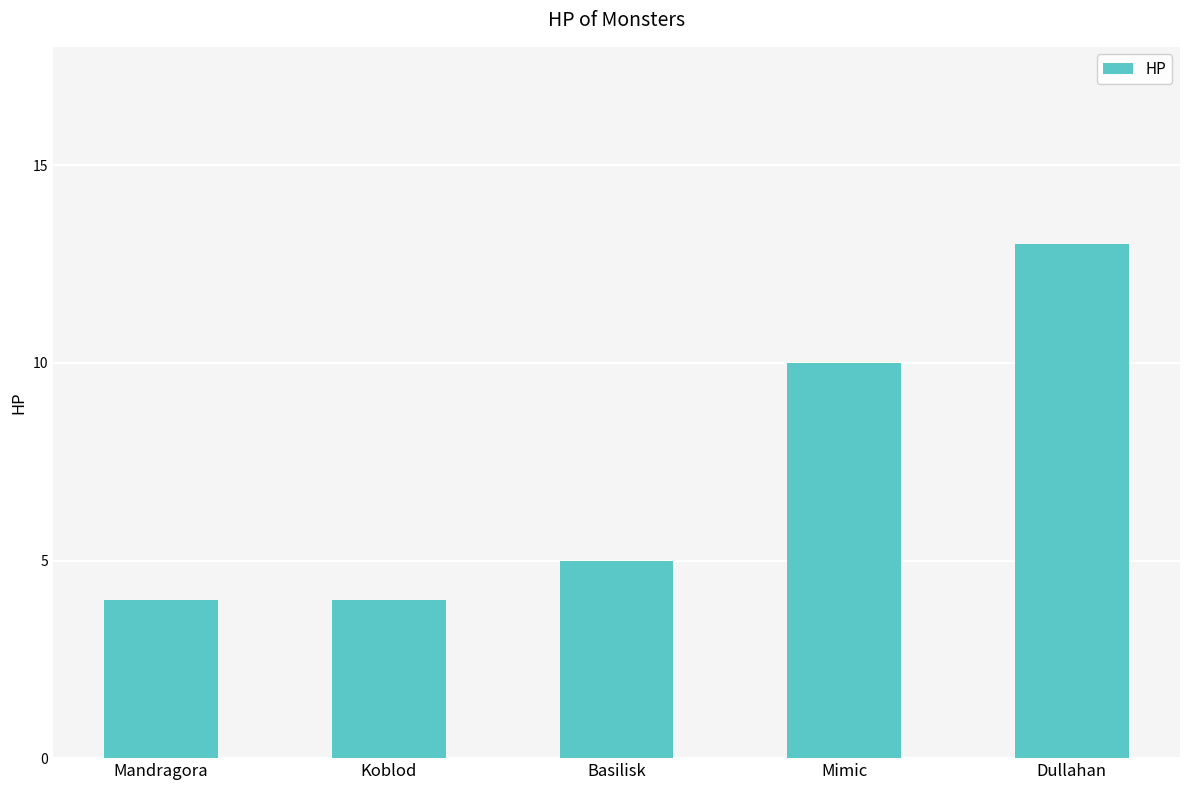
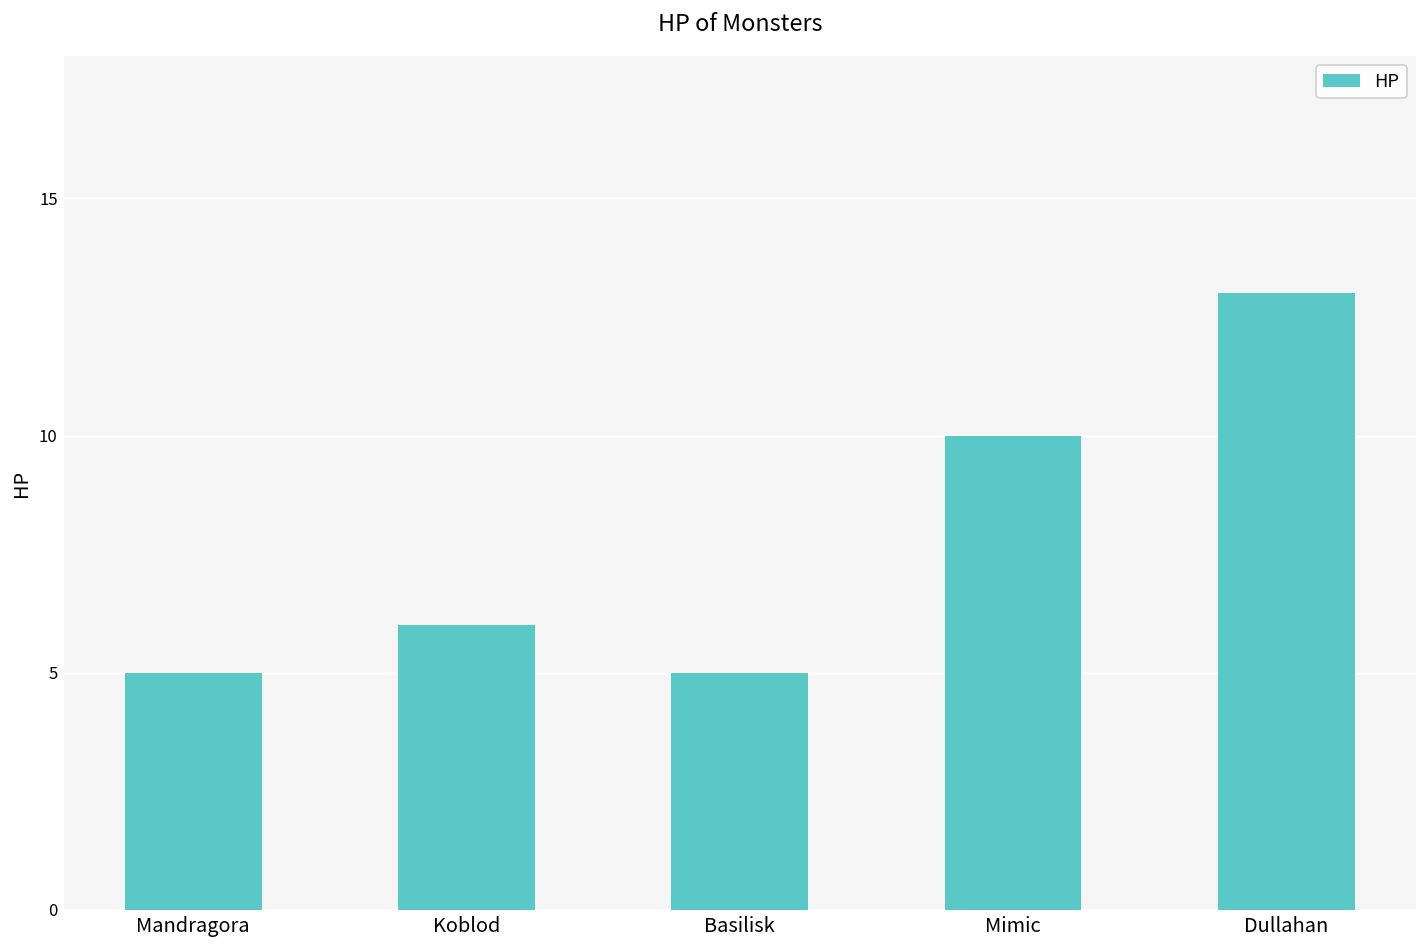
Mandragora: 4 -> 5
Koblod: 4 -> 6
